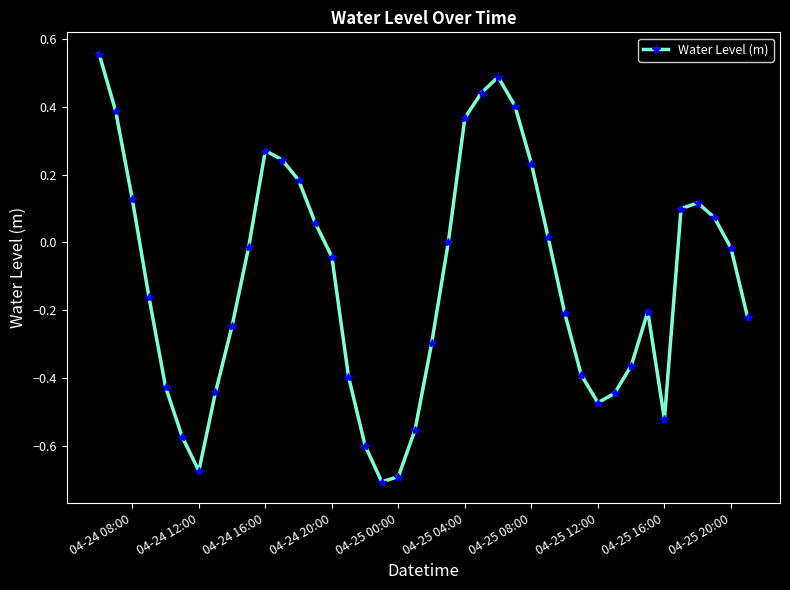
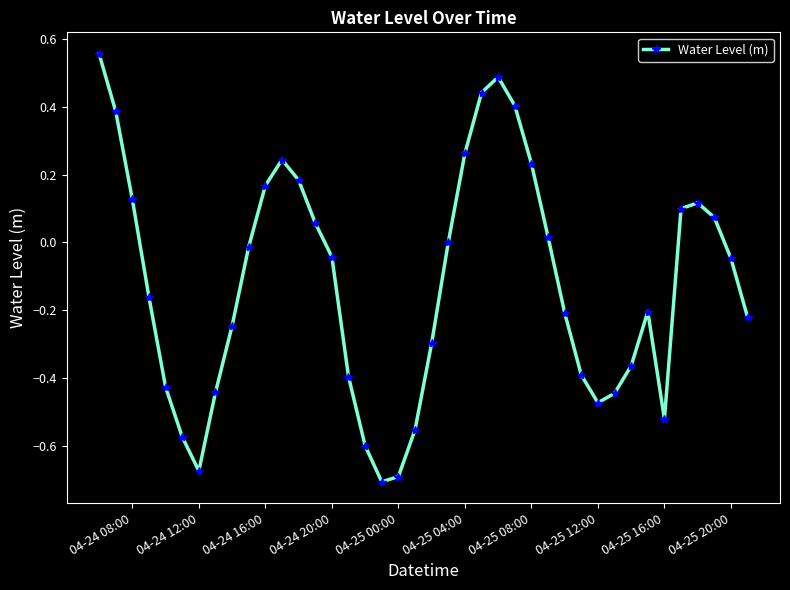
04-24 16:00: 0.27 -> 0.17
04-25 04:00: 0.37 -> 0.26
04-25 20:00: -0.02 -> -0.05
